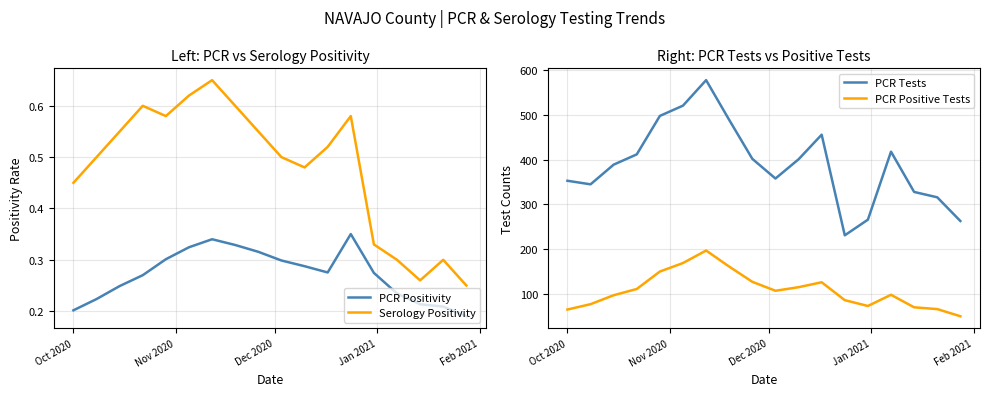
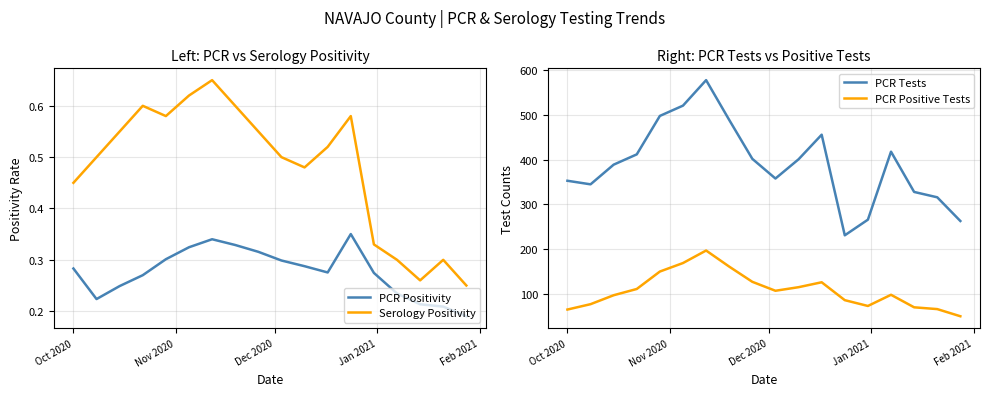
Left: PCR vs Serology Positivity, PCR Positivity, Oct 2020: 0.20 -> 0.28
